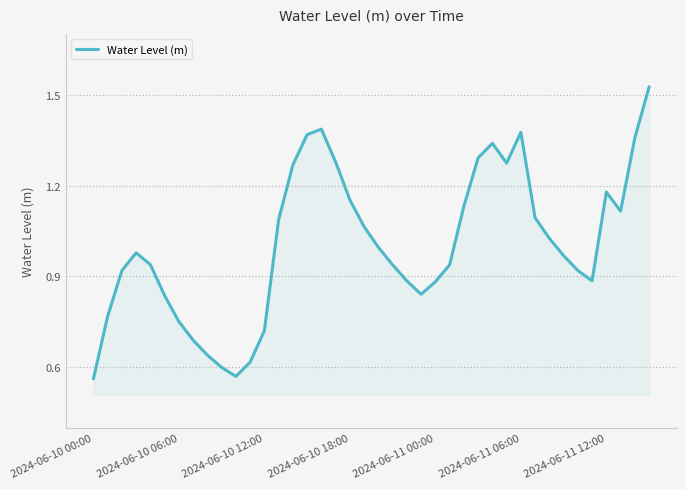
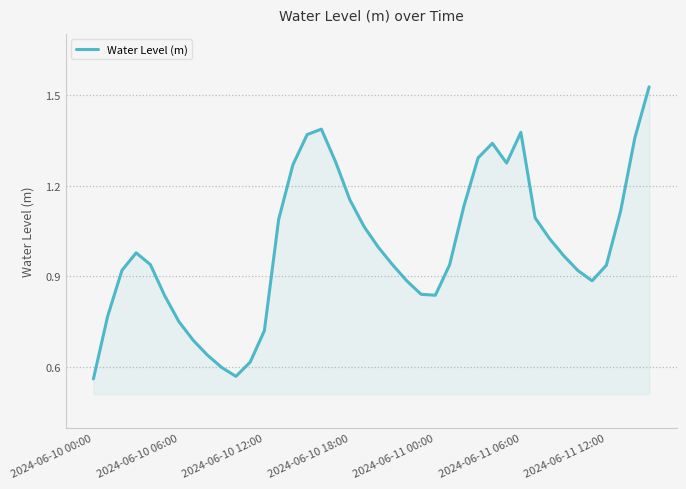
2024-06-11 00:00: 0.88 -> 0.84
2024-06-11 12:00: 1.18 -> 0.94
